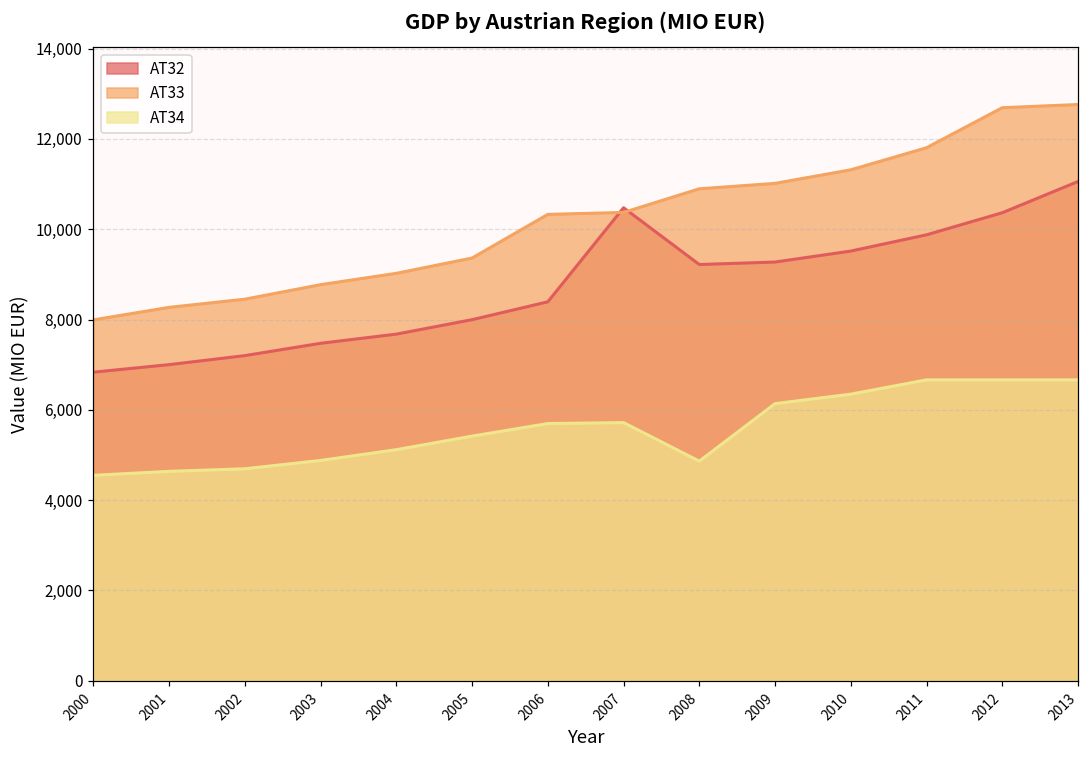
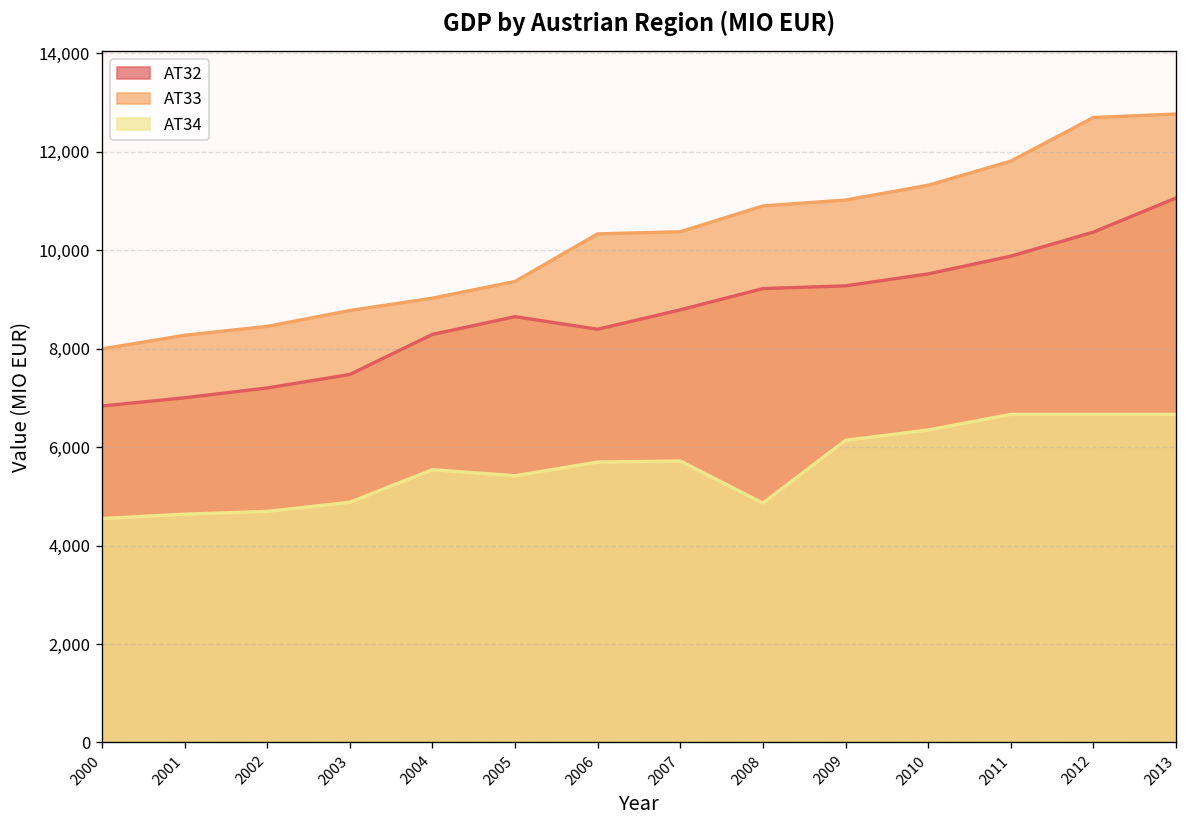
AT32, 2004: 7,700 -> 8,300
AT34, 2004: 5,100 -> 5,500
AT32, 2005: 8,000 -> 8,600
AT32, 2007: 10,500 -> 8,800
